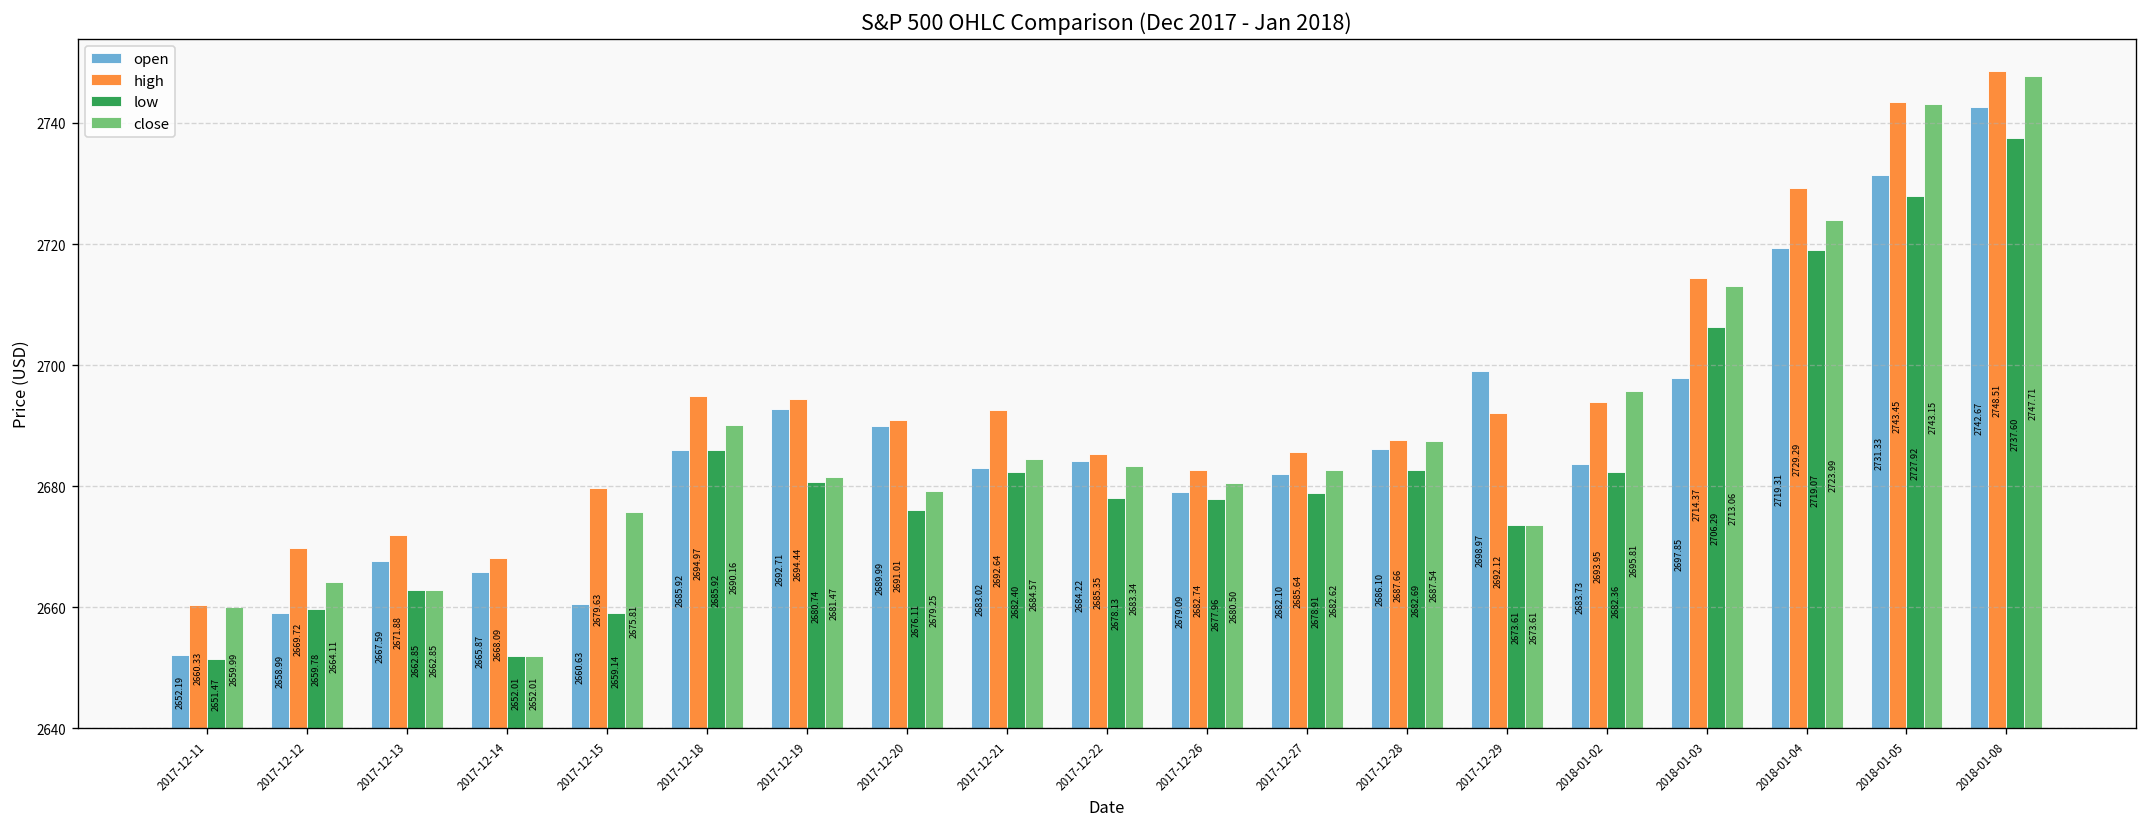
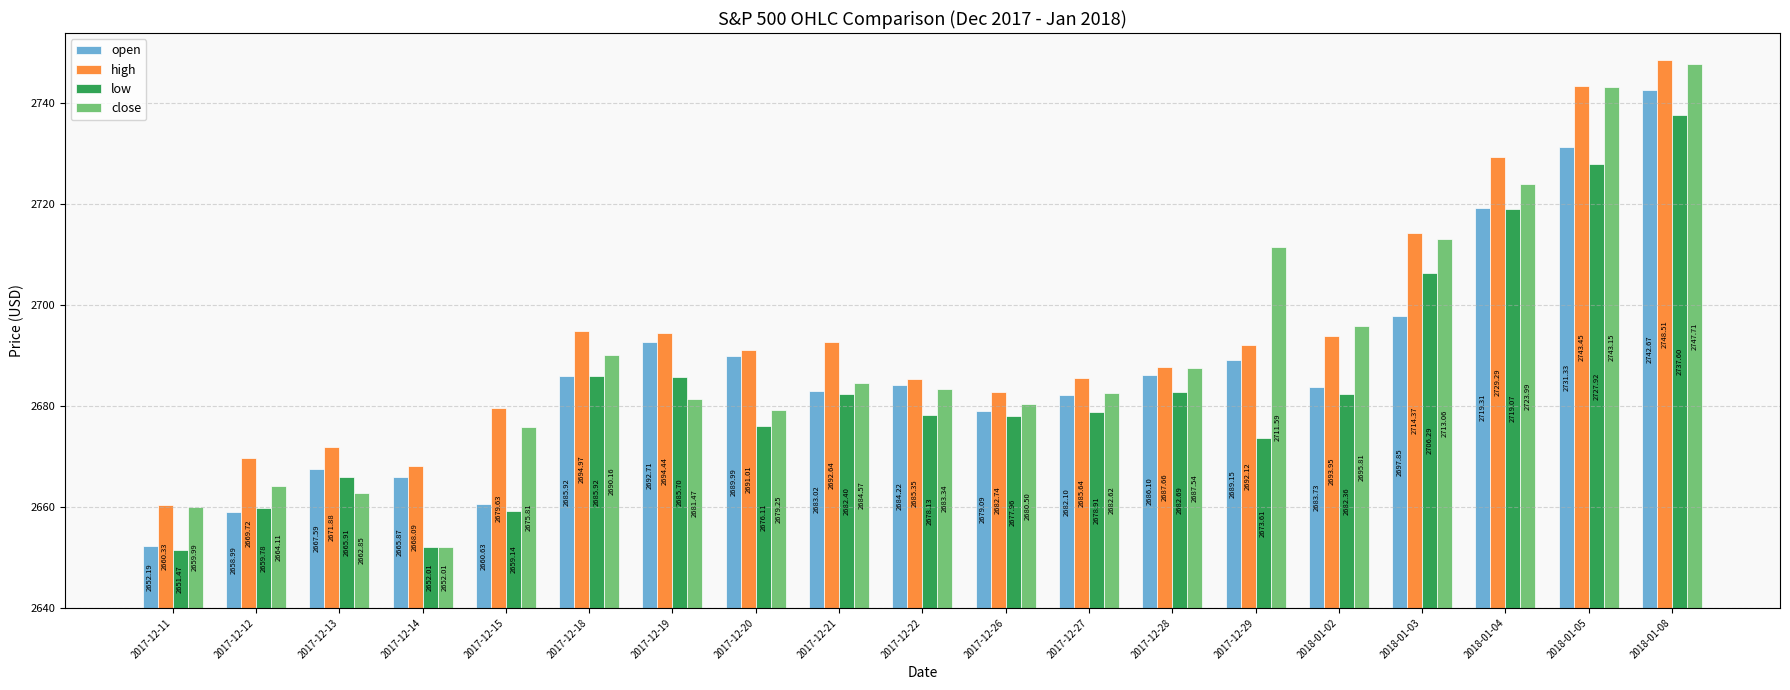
low, 2017-12-13: 2662.85 -> 2665.91
low, 2017-12-19: 2680.74 -> 2685.70
open, 2017-12-29: 2698.97 -> 2689.15
close, 2017-12-29: 2673.61 -> 2711.59
